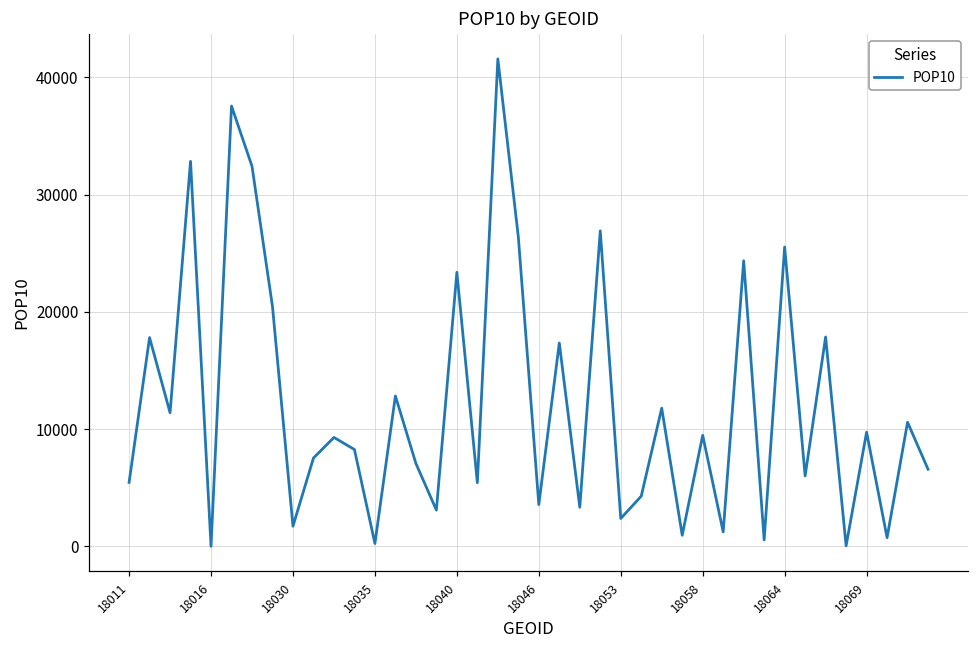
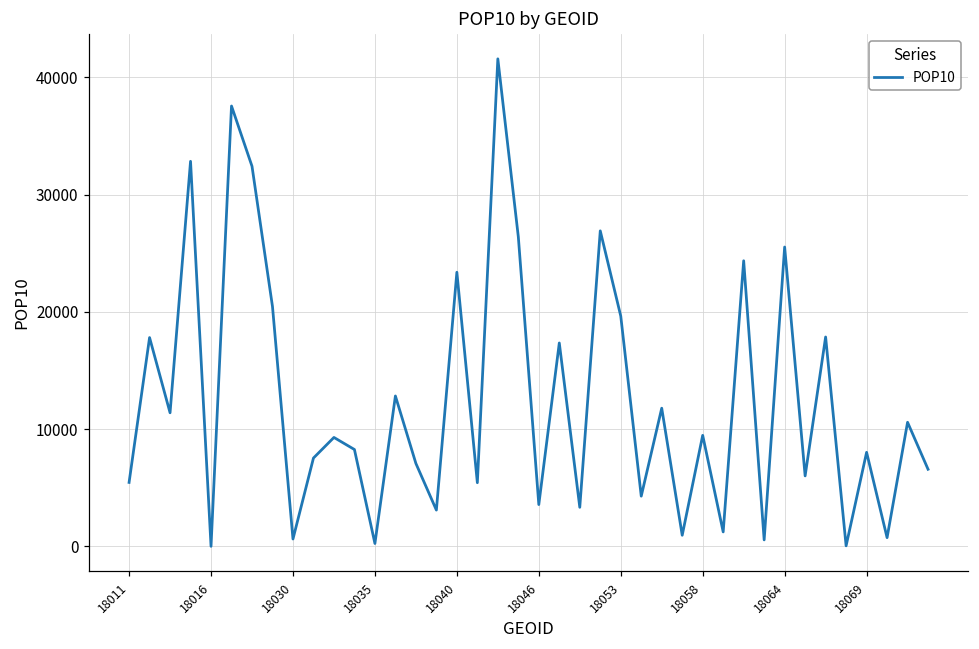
18030: 1700 -> 600
18053: 2400 -> 19600
18069: 9700 -> 8000
